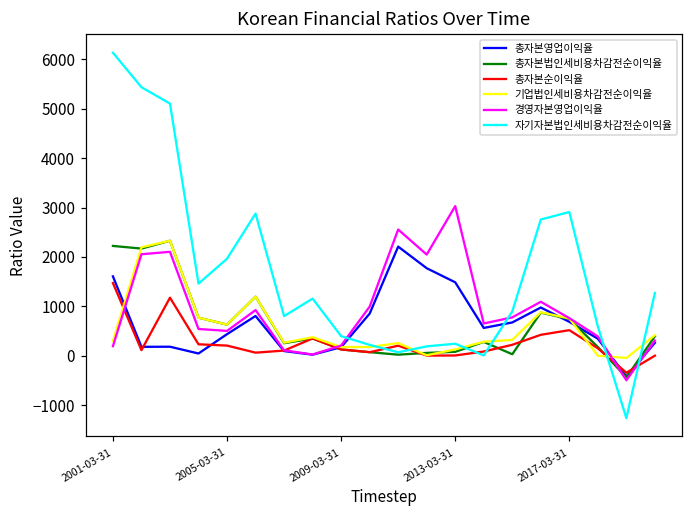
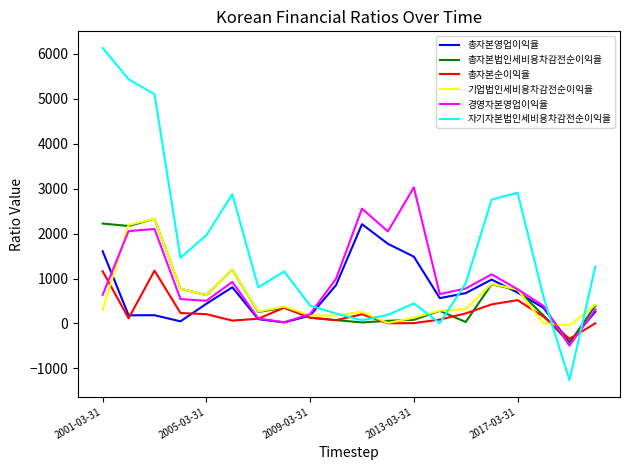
총자본순이익율, 2001-03-31: 1500 -> 1200
경영자본영업이익율, 2001-03-31: 200 -> 600
자기자본법인세비용차감전순이익율, 2013-03-31: 200 -> 400
